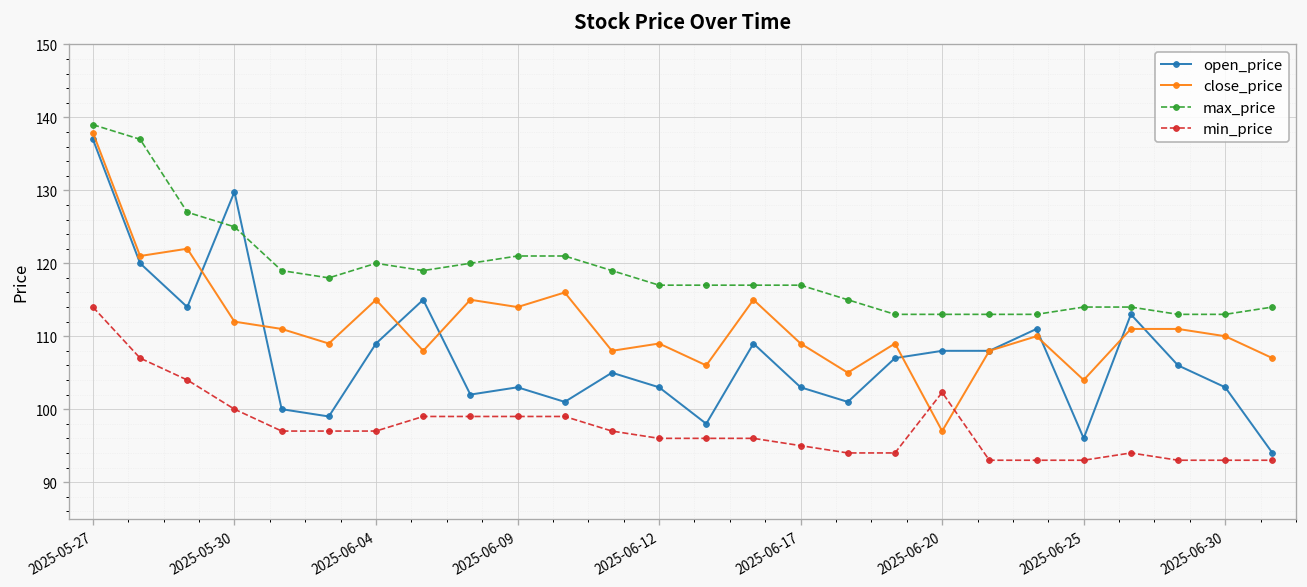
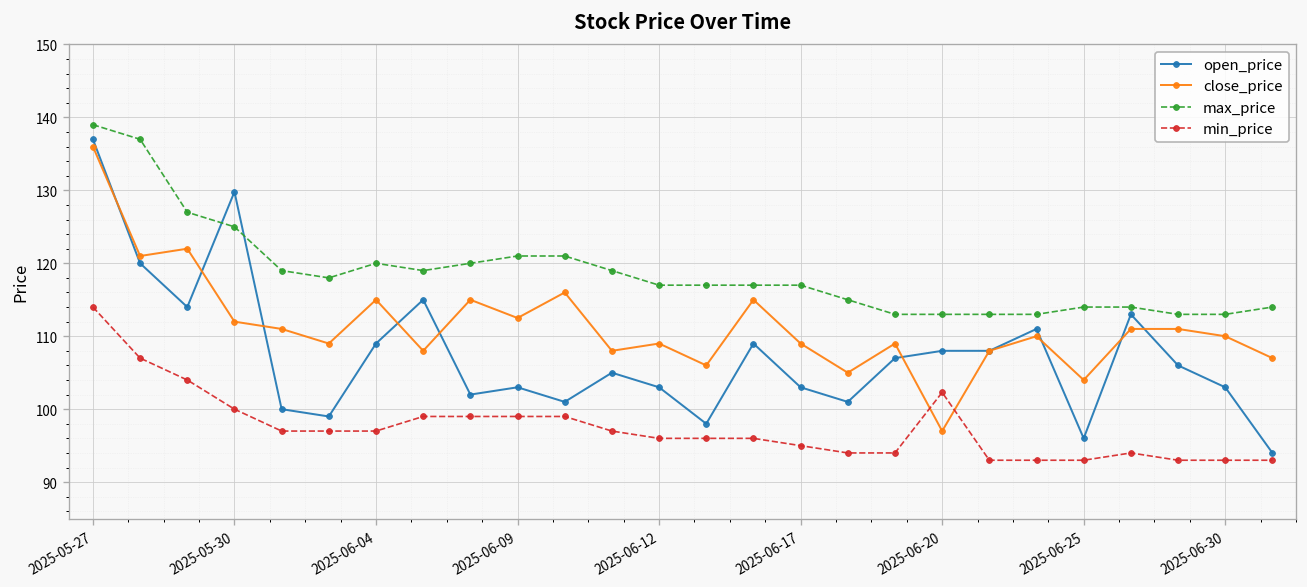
close_price, 2025-05-27: 138 -> 136
close_price, 2025-06-09: 114 -> 113
